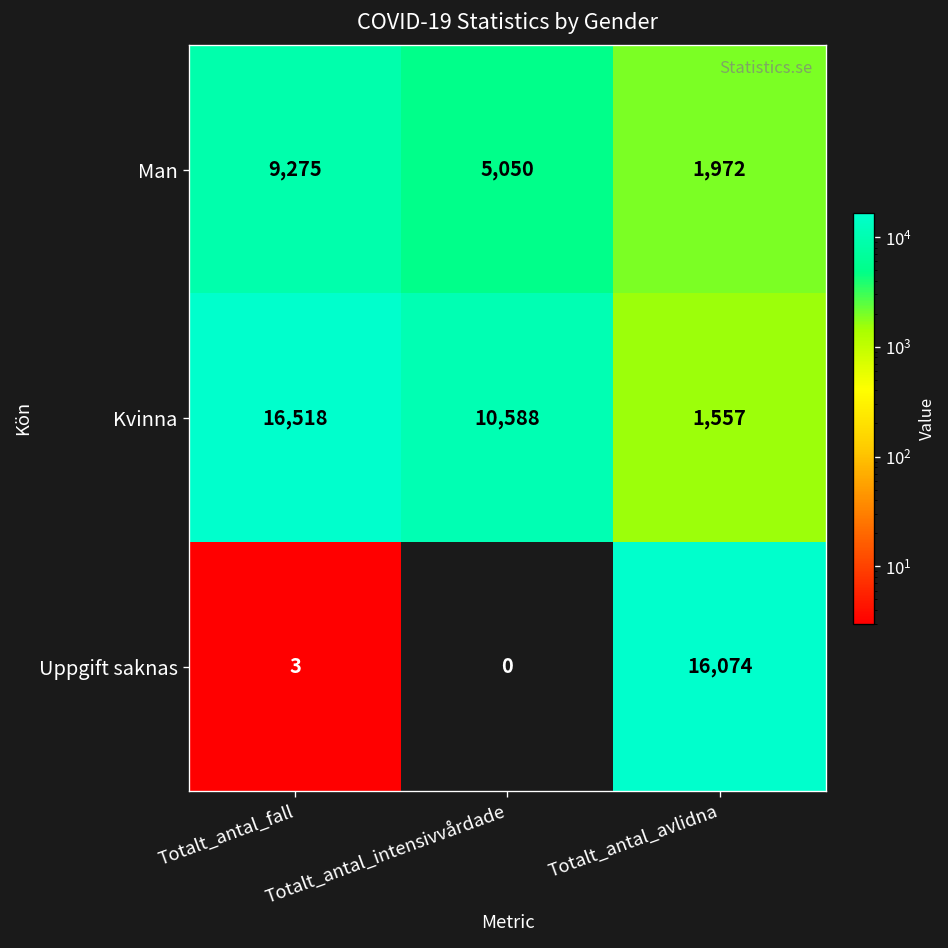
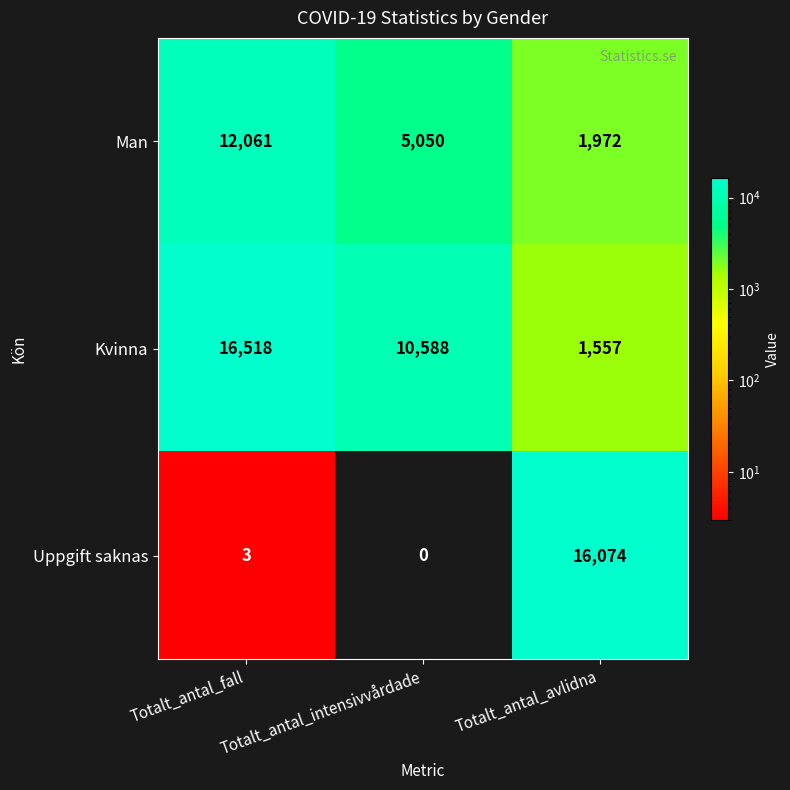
Man, Totalt_antal_fall: 9,275 -> 12,061
